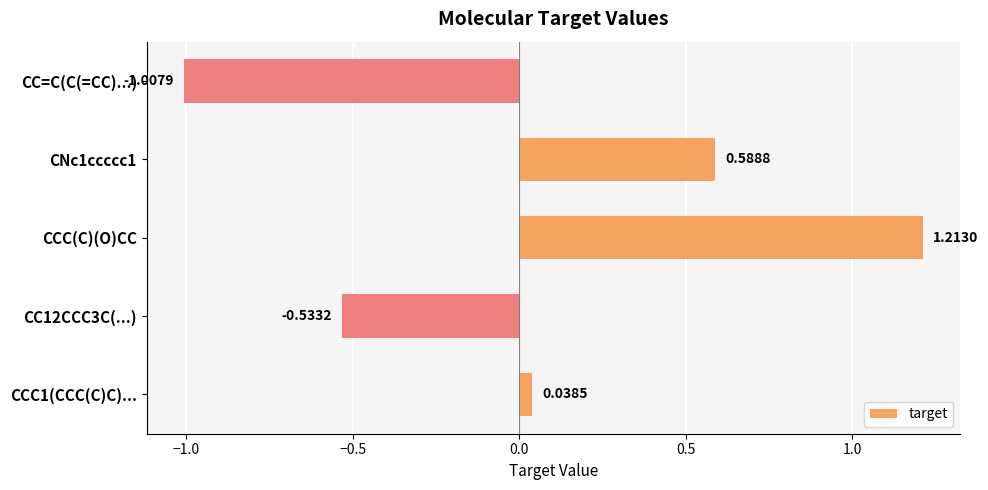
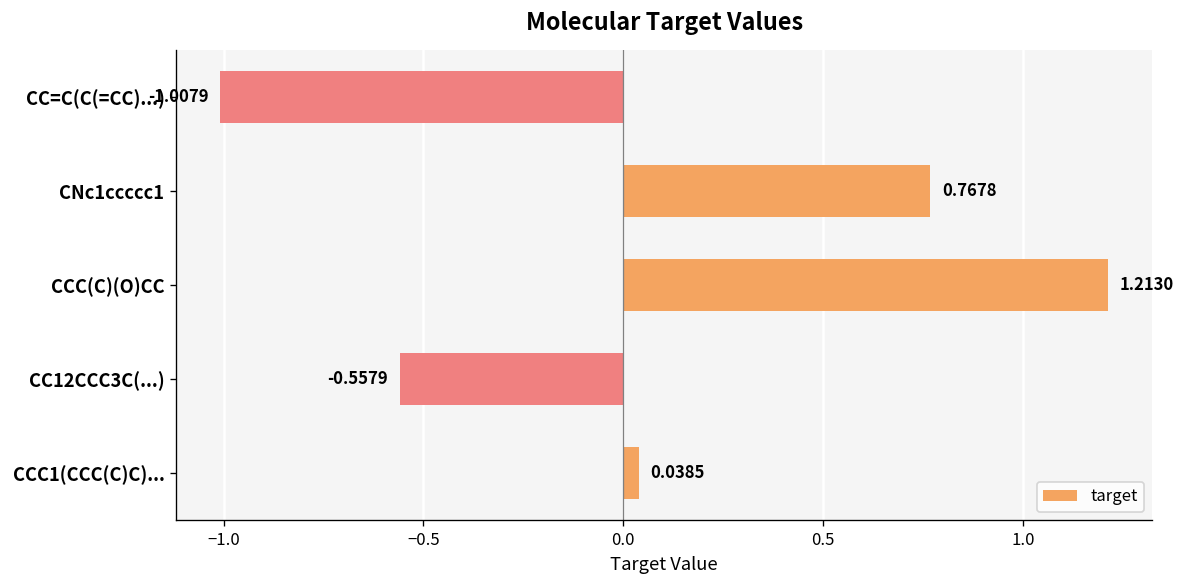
CNc1ccccc1: 0.5888 -> 0.7678
CC12CCC3C(...): -0.5332 -> -0.5579
